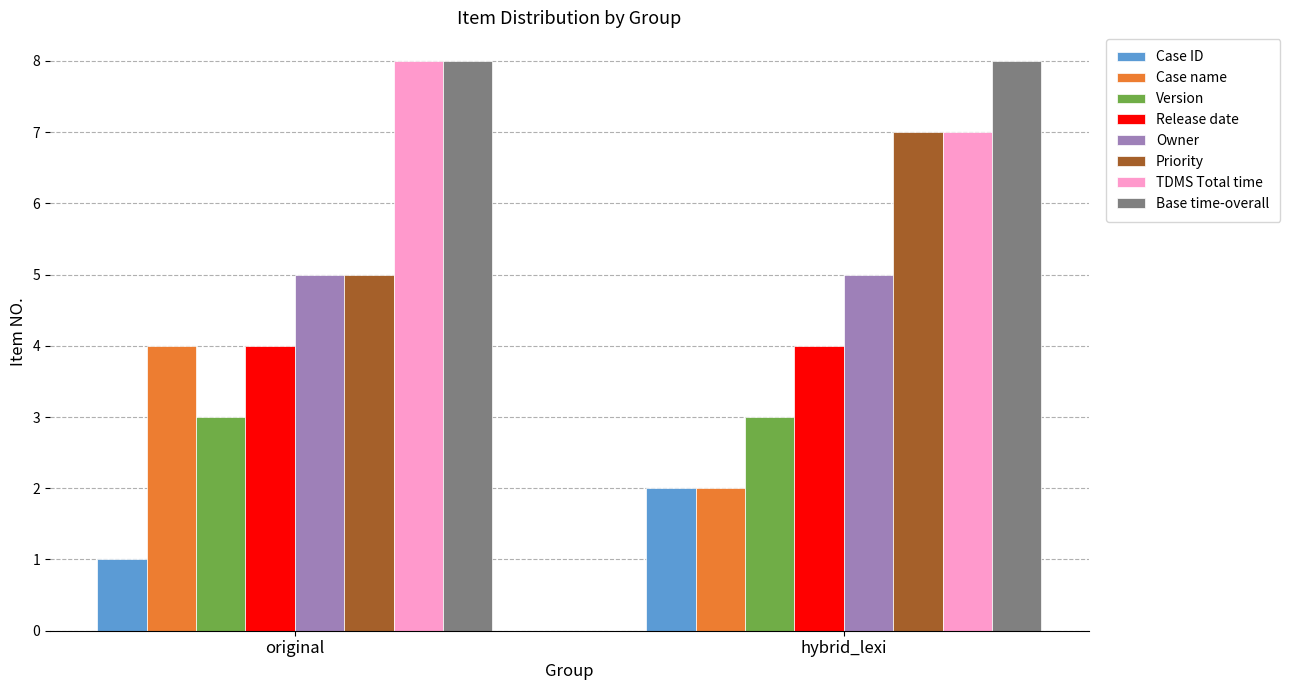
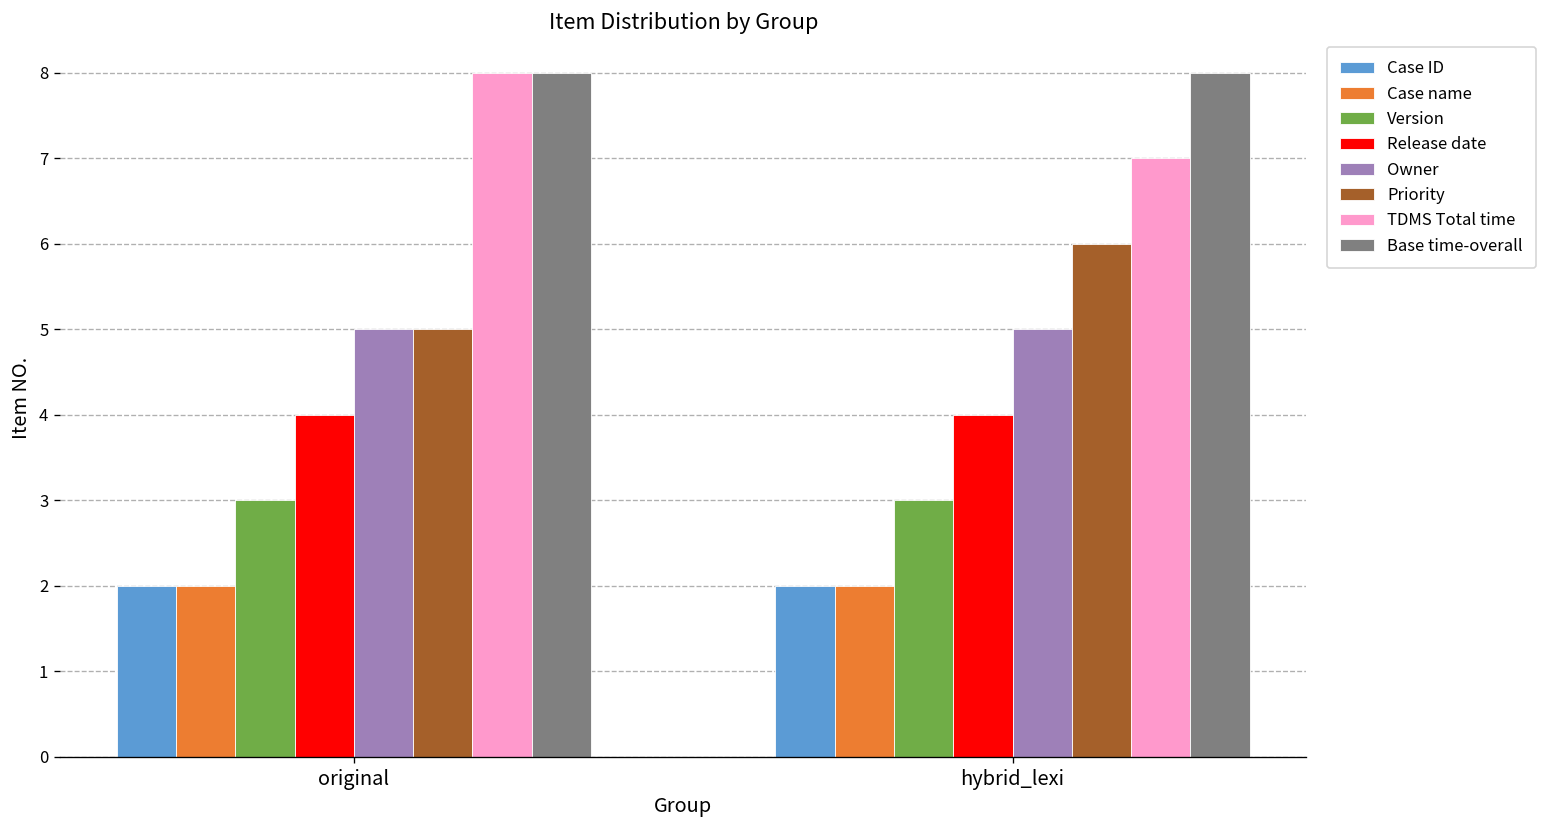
Case ID, original: 1 -> 2
Case name, original: 4 -> 2
Priority, hybrid_lexi: 7 -> 6
